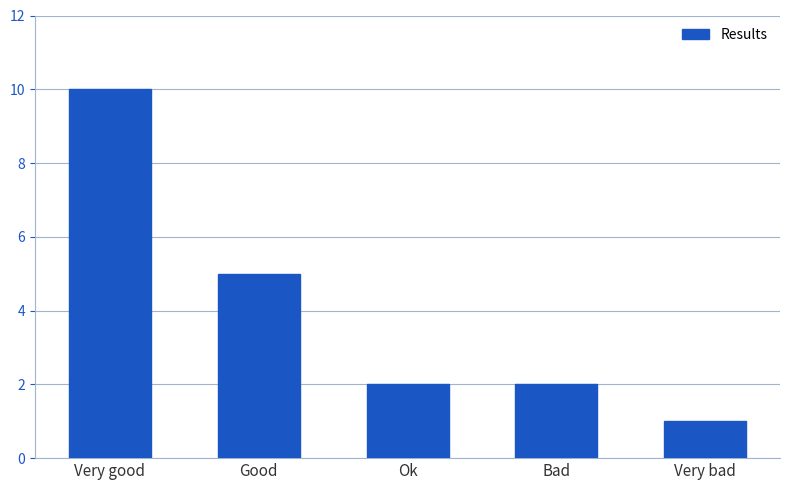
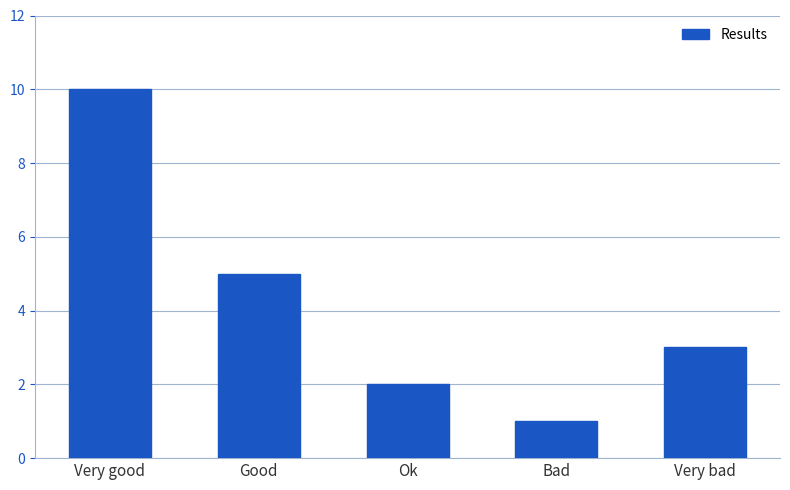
Bad: 2 -> 1
Very bad: 1 -> 3
